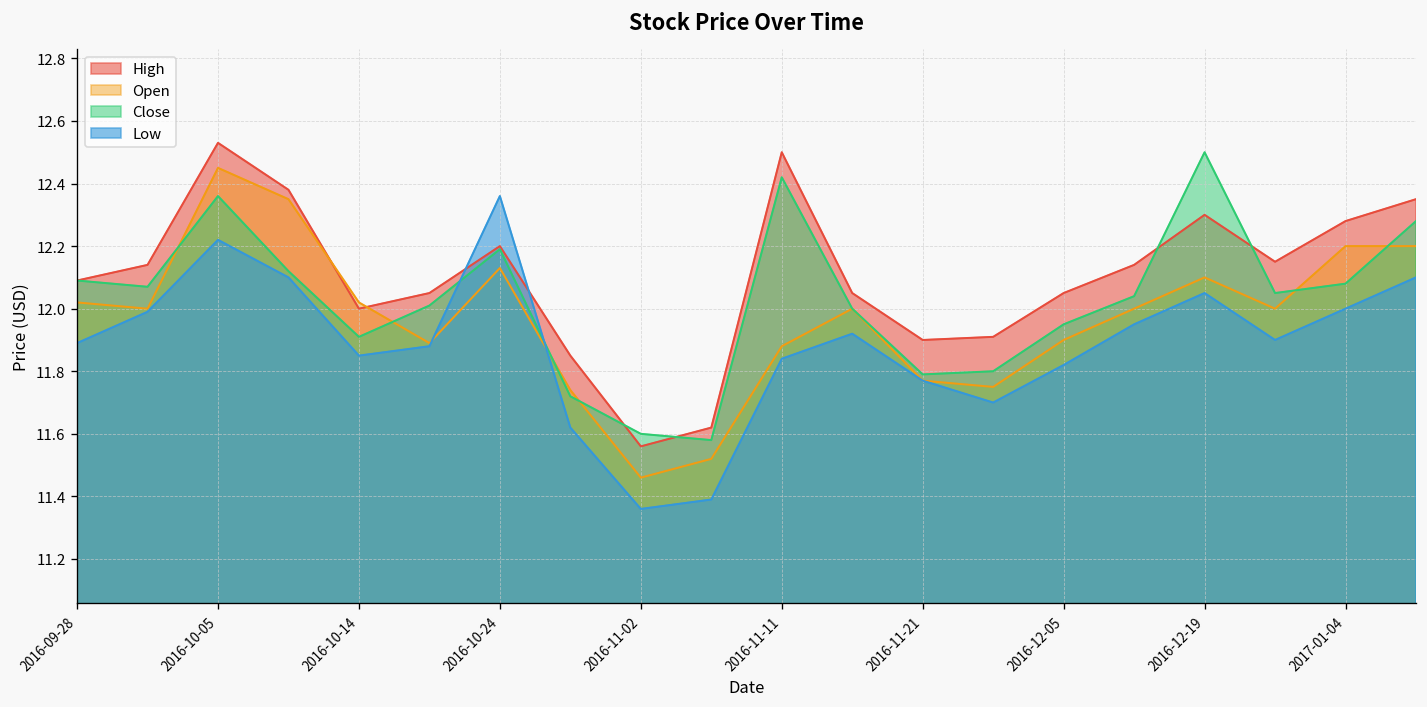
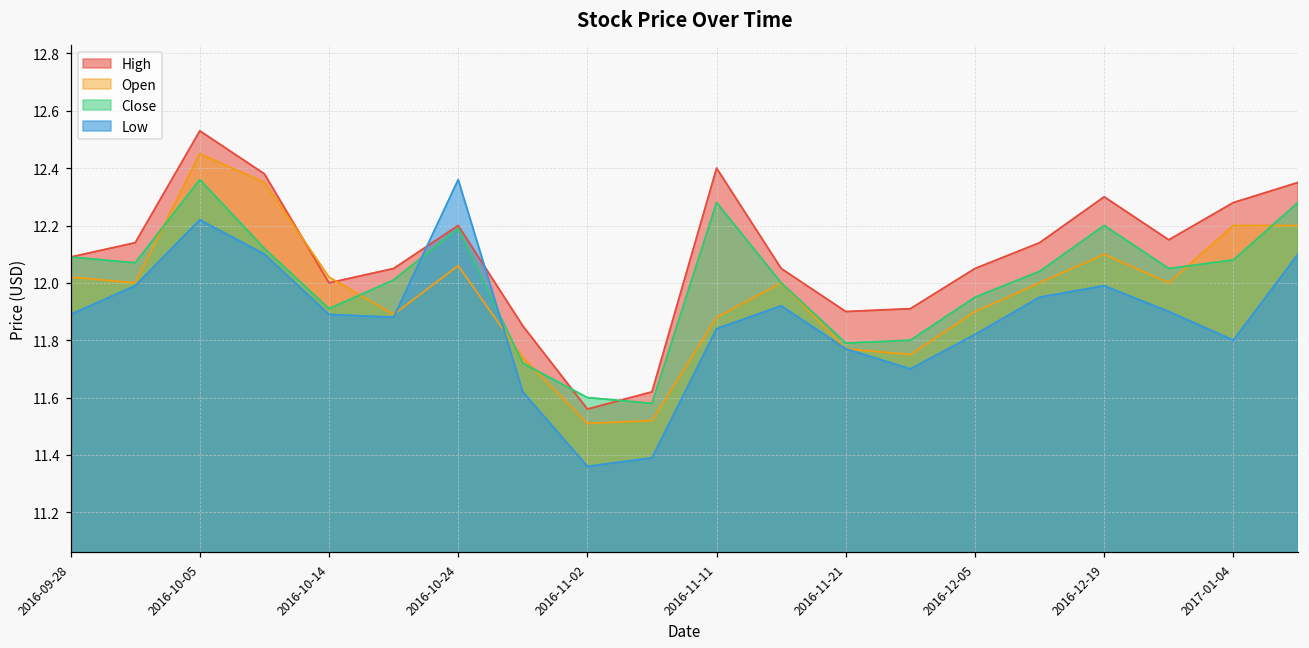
Low, 2016-10-14: 11.85 -> 11.89
Open, 2016-10-24: 12.13 -> 12.06
Open, 2016-11-02: 11.46 -> 11.51
High, 2016-11-11: 12.5 -> 12.4
Close, 2016-11-11: 12.42 -> 12.28
Close, 2016-12-19: 12.5 -> 12.2
Low, 2016-12-19: 12.05 -> 11.99
Low, 2017-01-04: 12.0 -> 11.8
